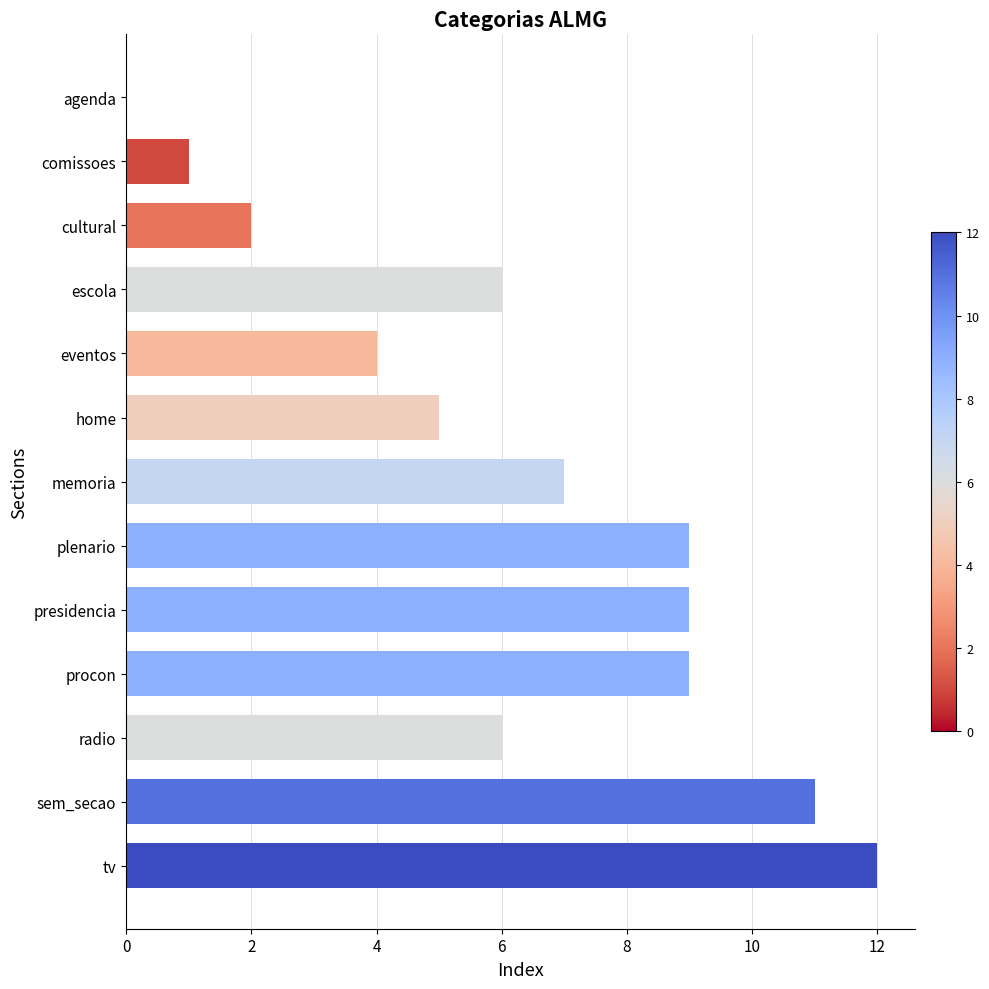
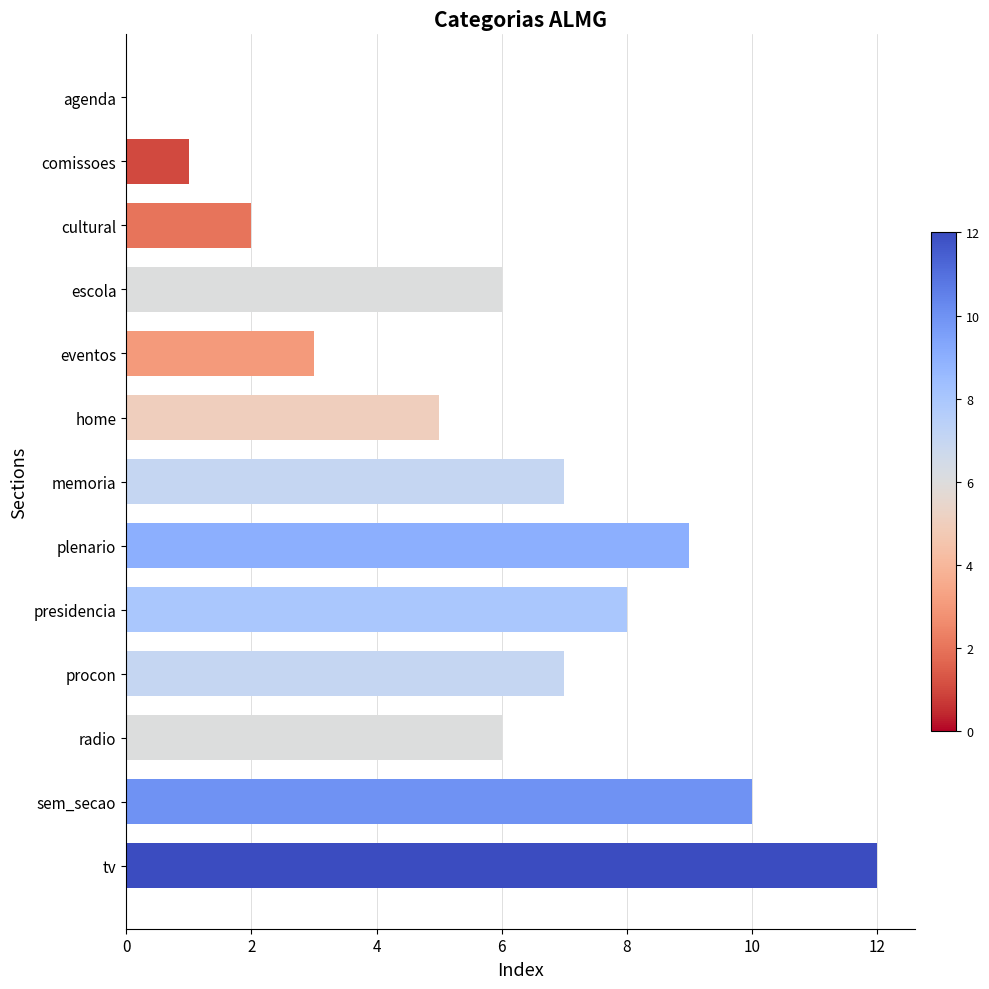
eventos: 4 -> 3
presidencia: 9 -> 8
procon: 9 -> 7
sem_secao: 11 -> 10
